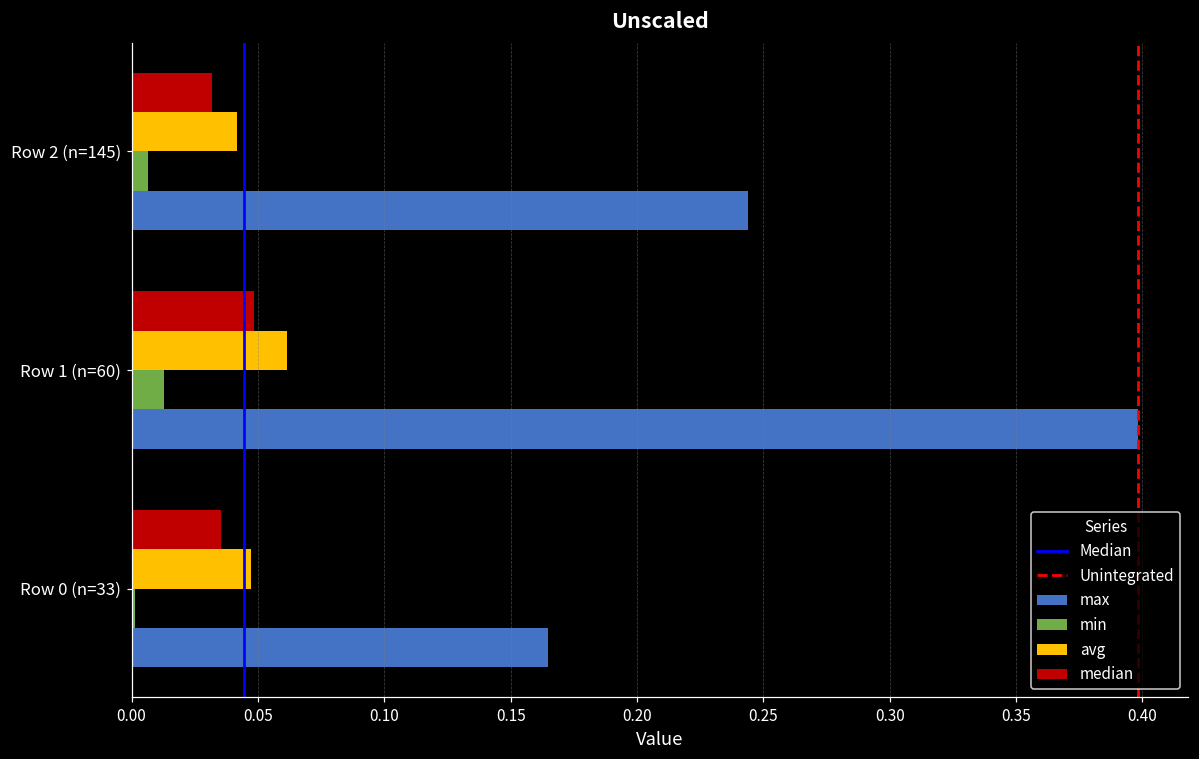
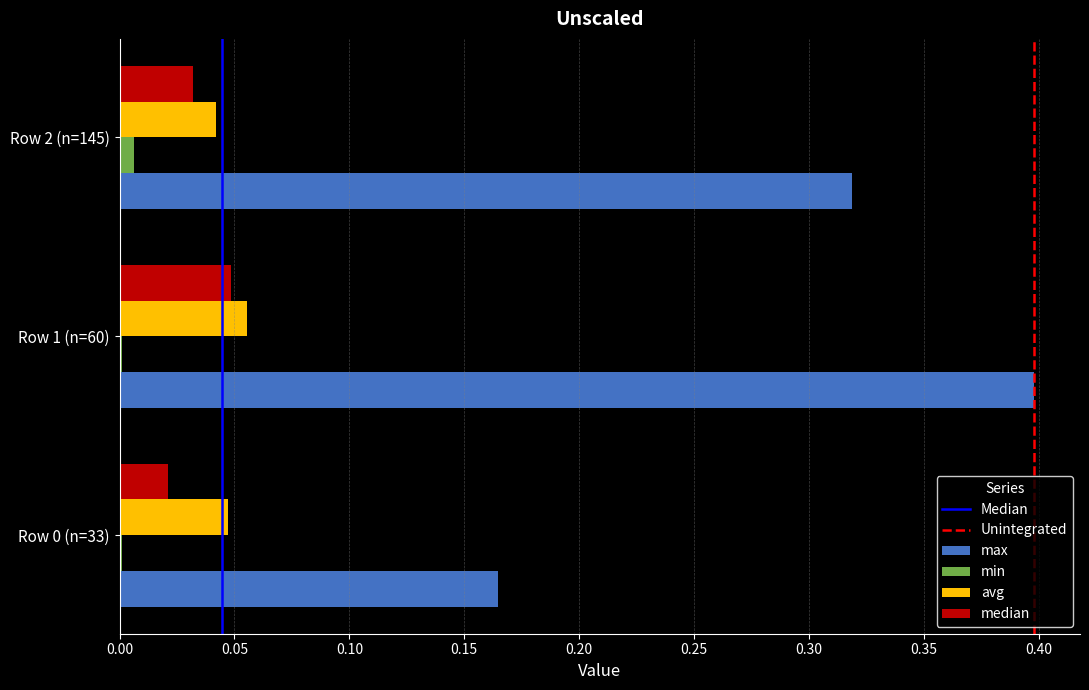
max, Row 2 (n=145): 0.244 -> 0.319
avg, Row 1 (n=60): 0.061 -> 0.055
min, Row 1 (n=60): 0.013 -> 0.001
median, Row 0 (n=33): 0.035 -> 0.021
